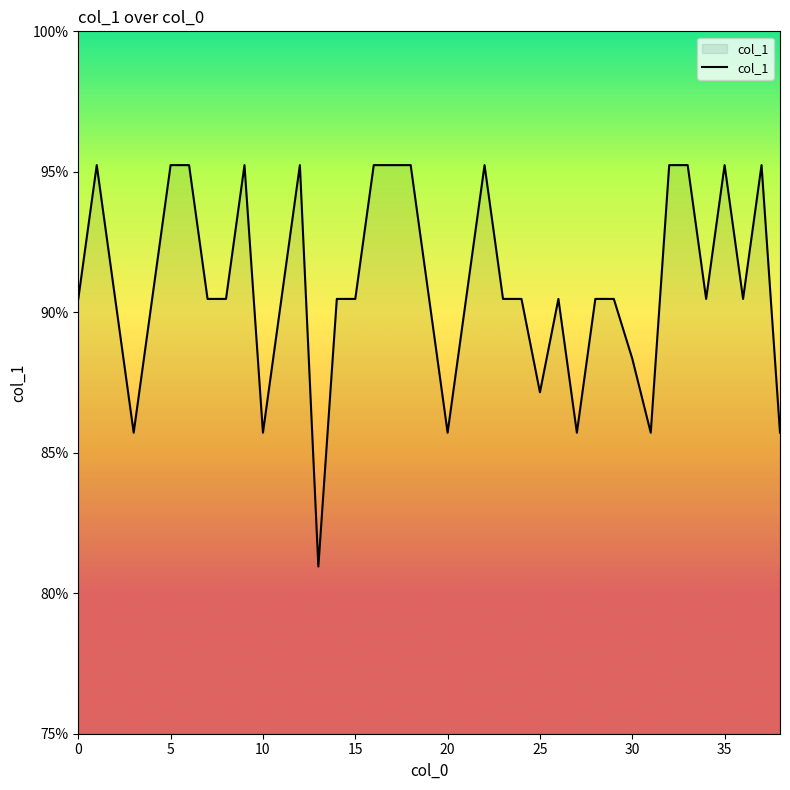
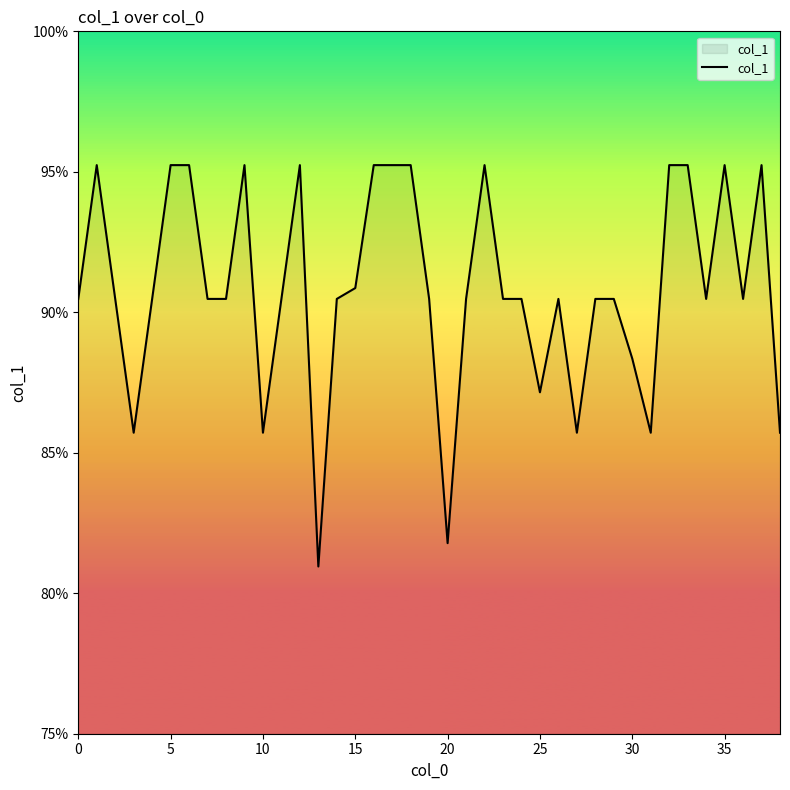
15: 90.5% -> 90.9%
20: 85.7% -> 81.8%
